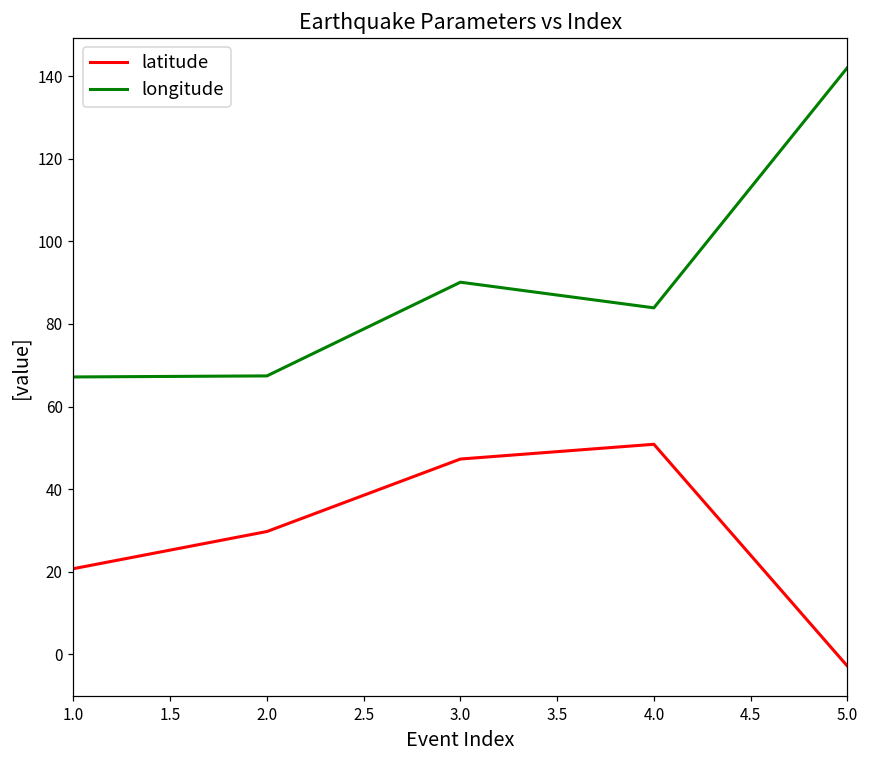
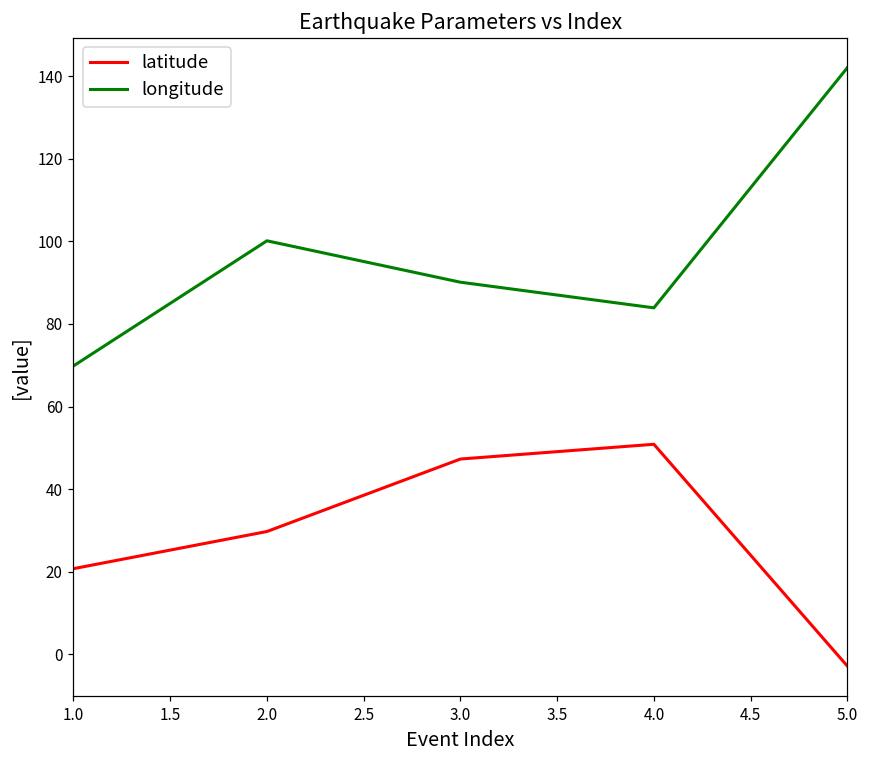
longitude, 1.0: 67 -> 70
longitude, 2.0: 67 -> 100
